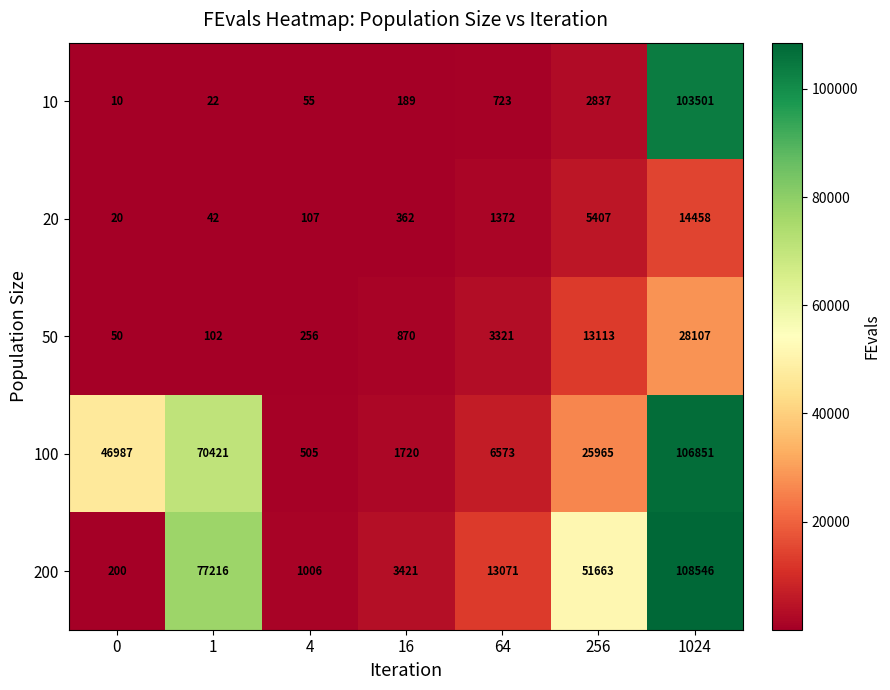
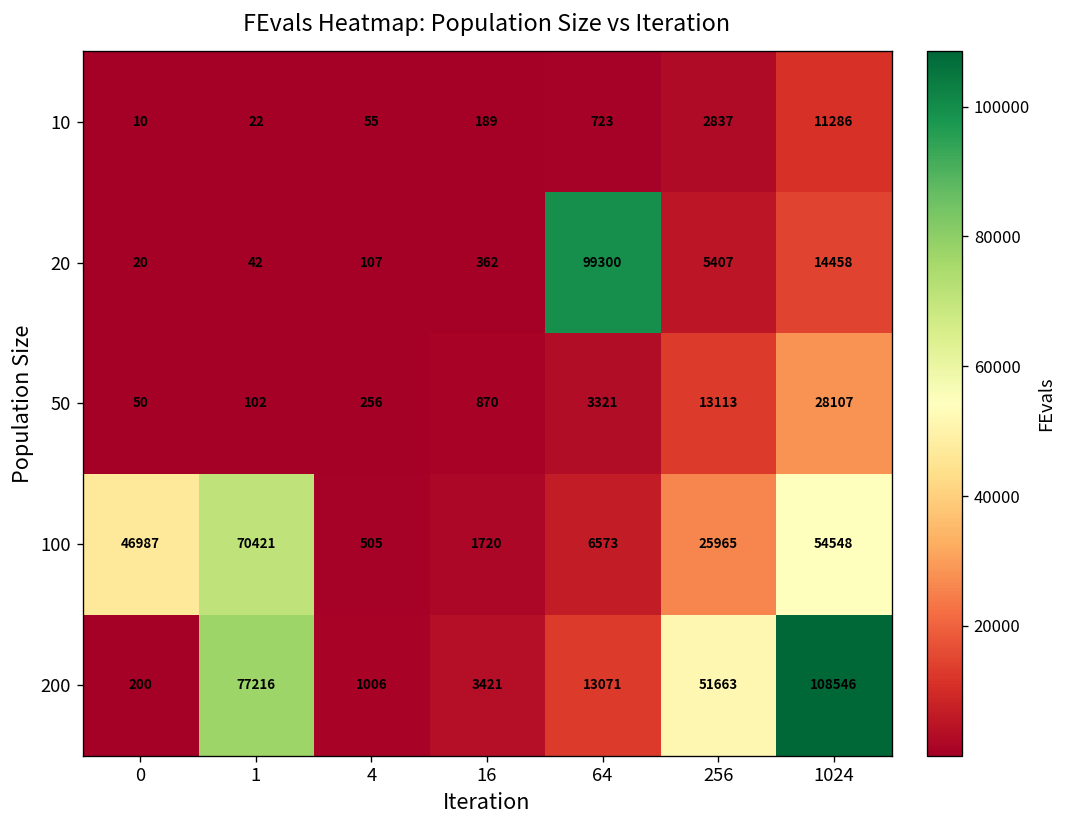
10, 1024: 103501 -> 11286
20, 64: 1372 -> 99300
100, 1024: 106851 -> 54548
